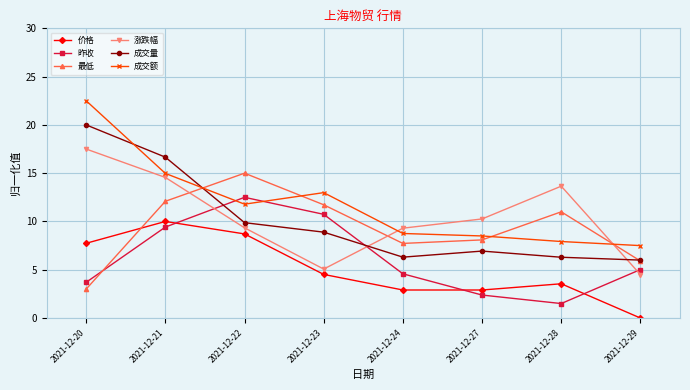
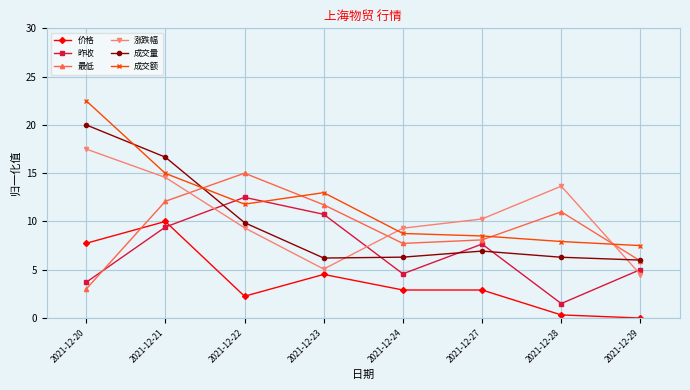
价格, 2021-12-22: 9 -> 2
成交量, 2021-12-23: 9 -> 6
昨收, 2021-12-27: 2 -> 8
价格, 2021-12-28: 4 -> 0
